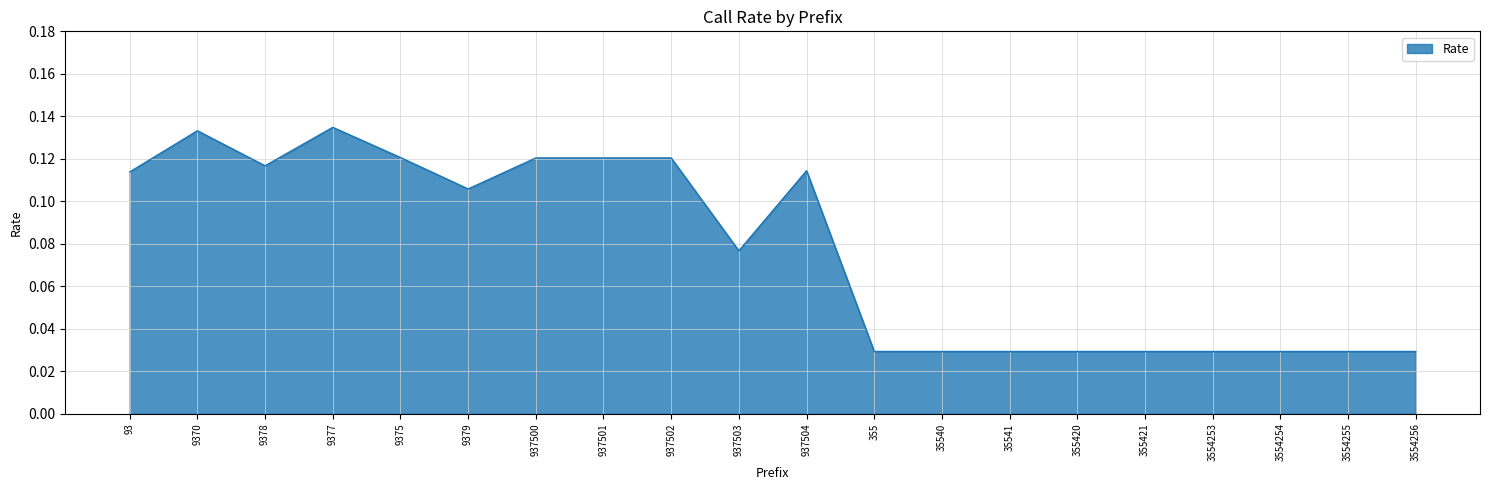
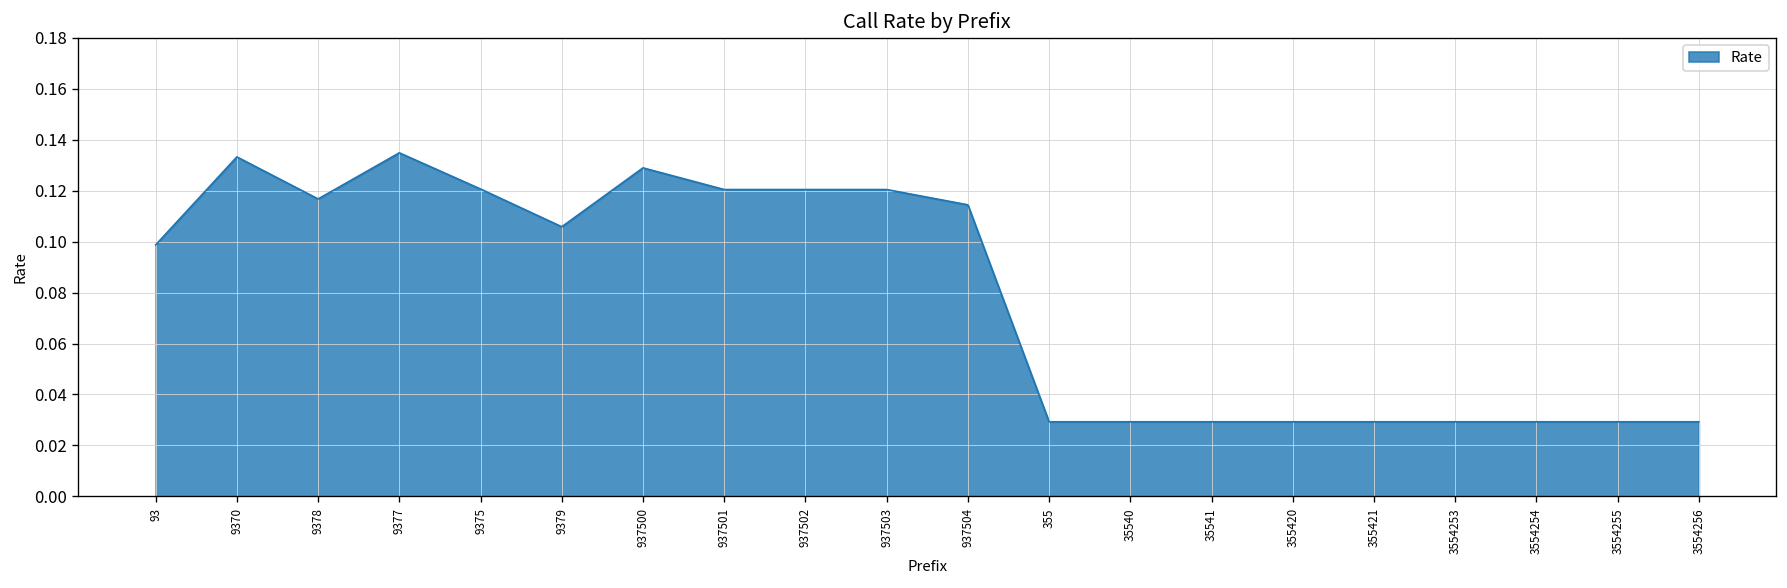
93: 0.114 -> 0.099
937500: 0.120 -> 0.129
937503: 0.077 -> 0.120
